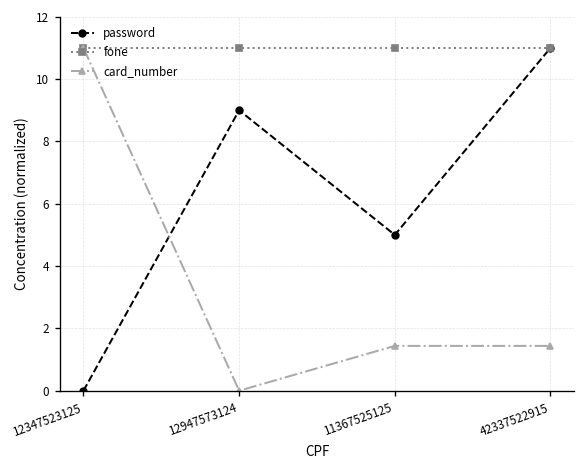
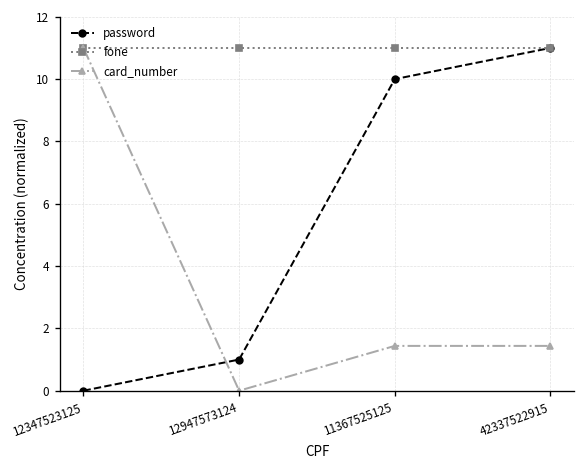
password, 12947573124: 9 -> 1
password, 11367525125: 5 -> 10
